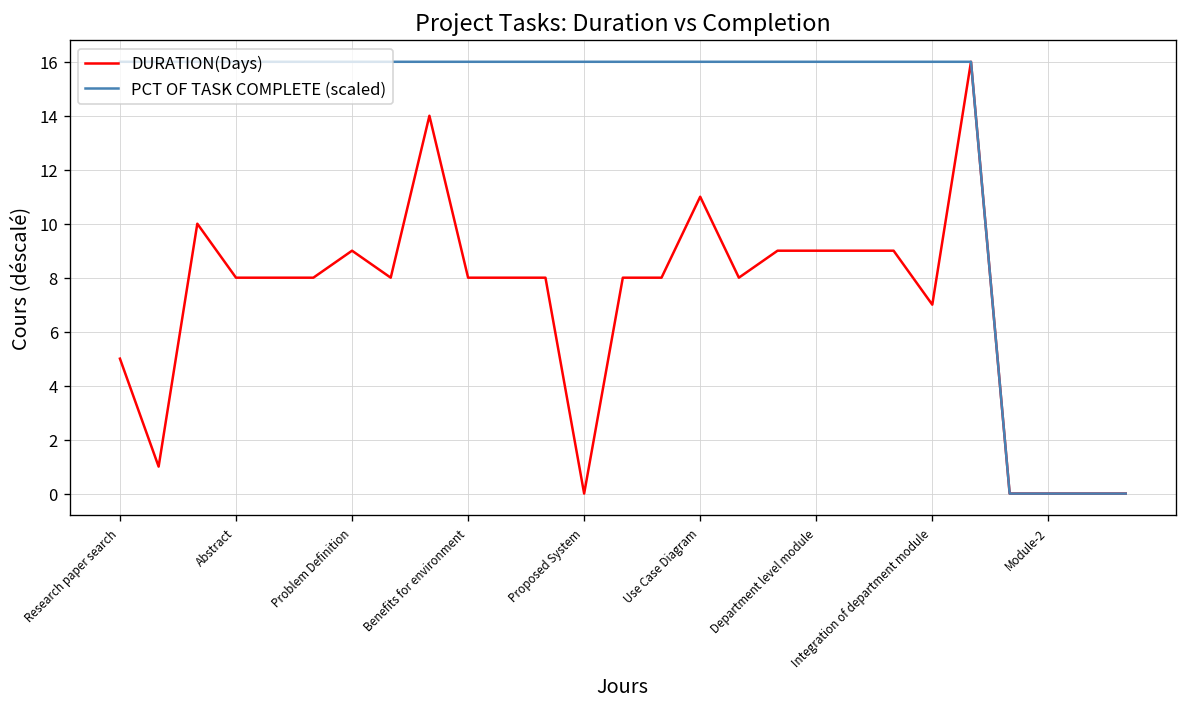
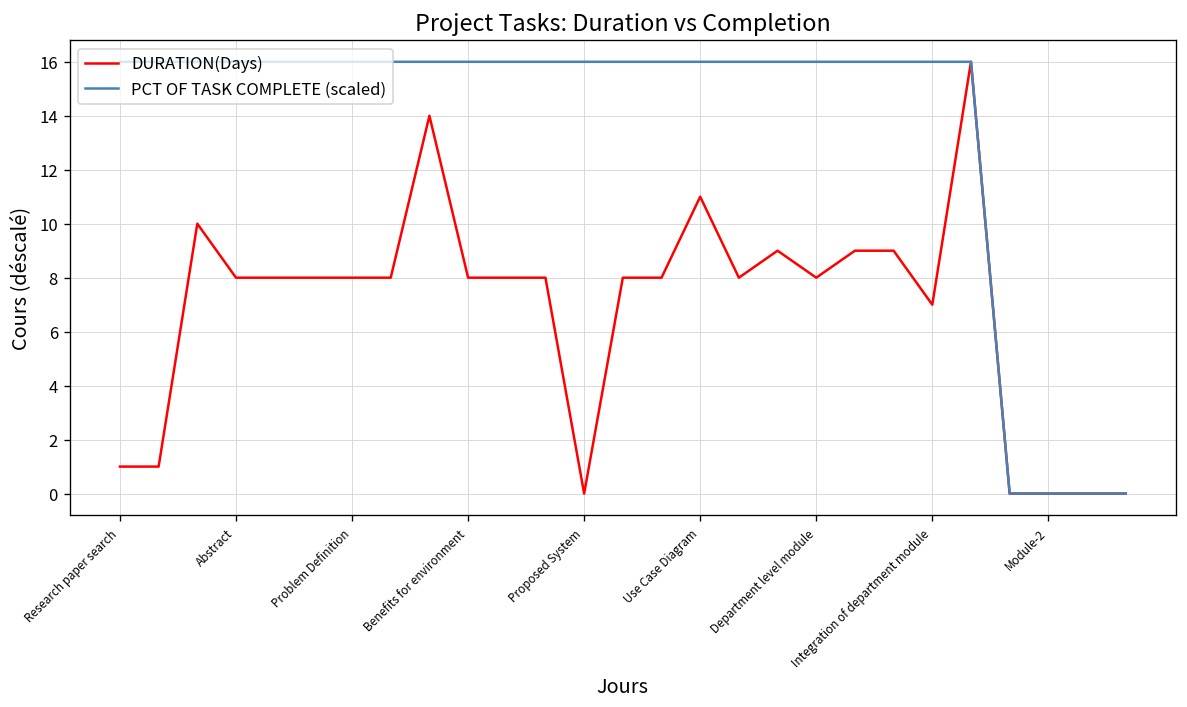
DURATION(Days), Research paper search: 5 -> 1
DURATION(Days), Problem Definition: 9 -> 8
DURATION(Days), Department level module: 9 -> 8
